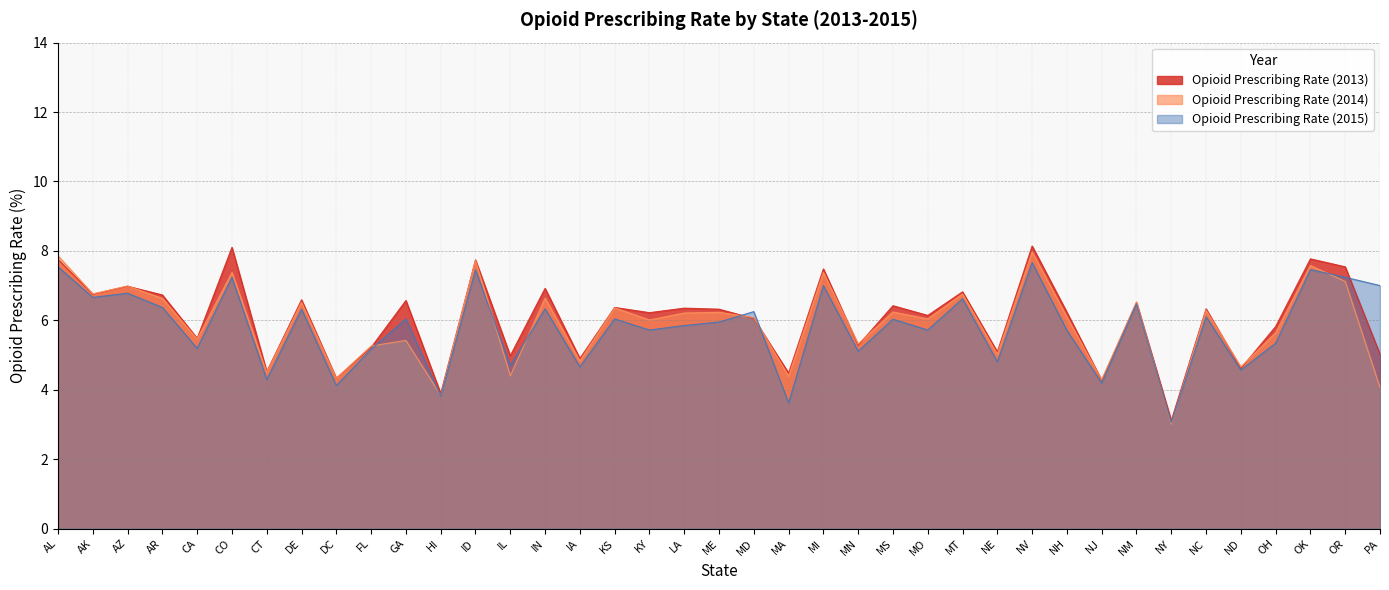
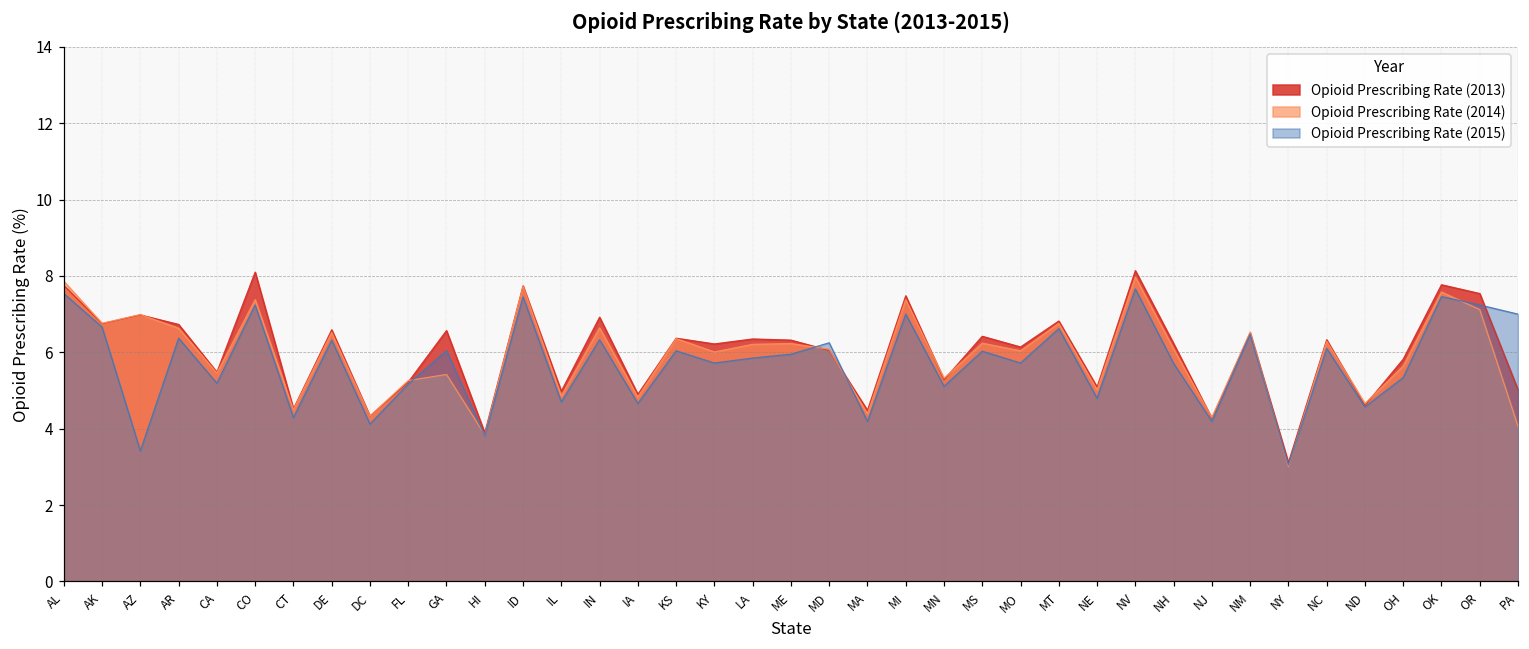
Opioid Prescribing Rate (2015), AZ: 6.8 -> 3.4
Opioid Prescribing Rate (2014), IL: 4.4 -> 4.9
Opioid Prescribing Rate (2015), MA: 3.6 -> 4.2
